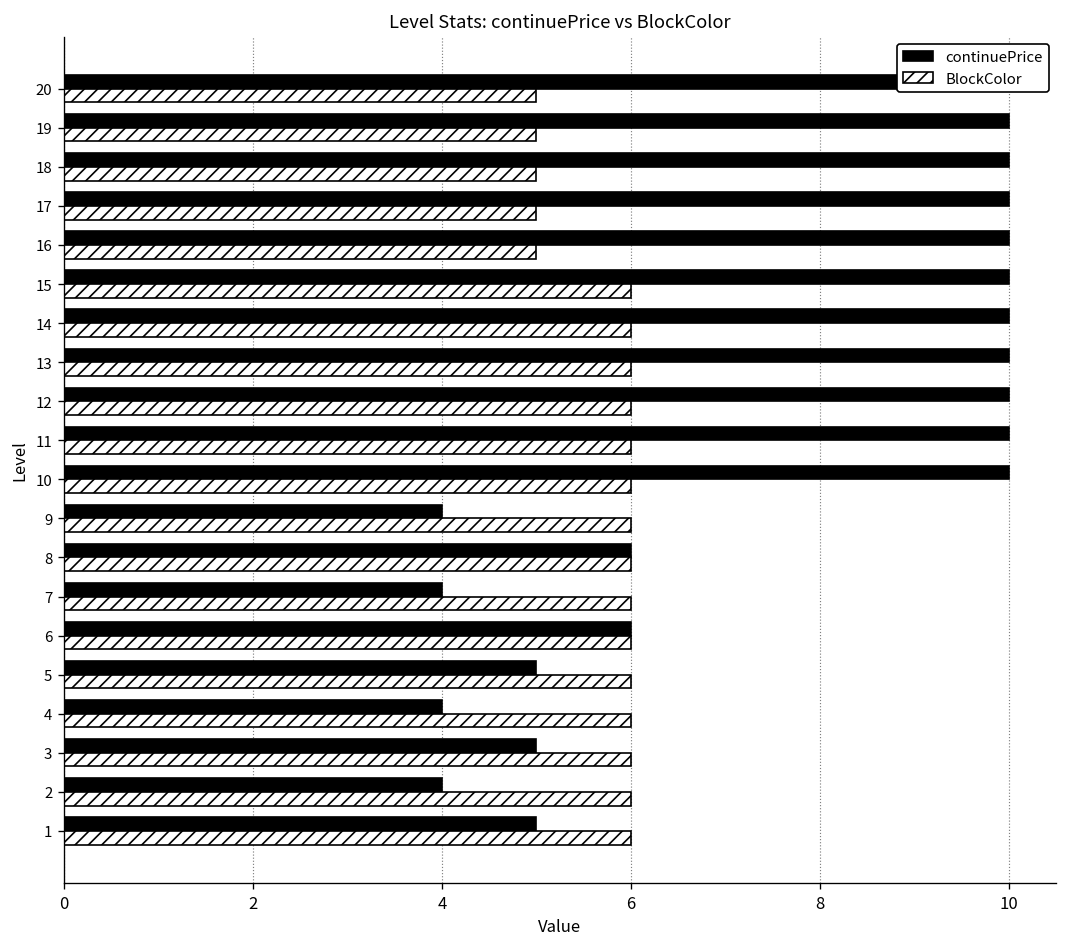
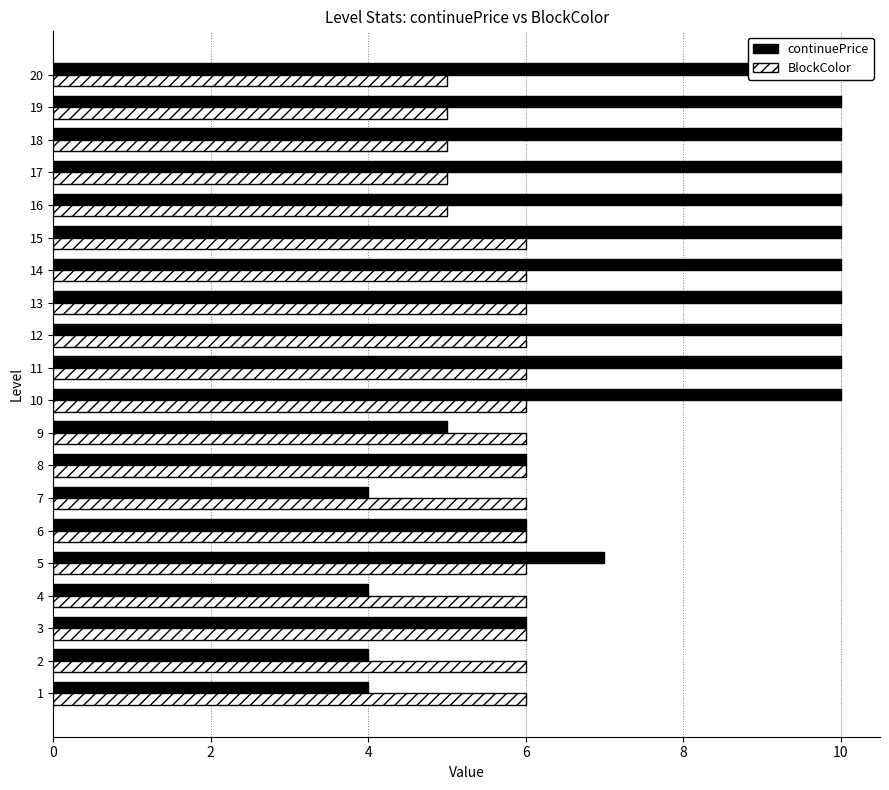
continuePrice, 9: 4 -> 5
continuePrice, 5: 5 -> 7
continuePrice, 3: 5 -> 6
continuePrice, 1: 5 -> 4
